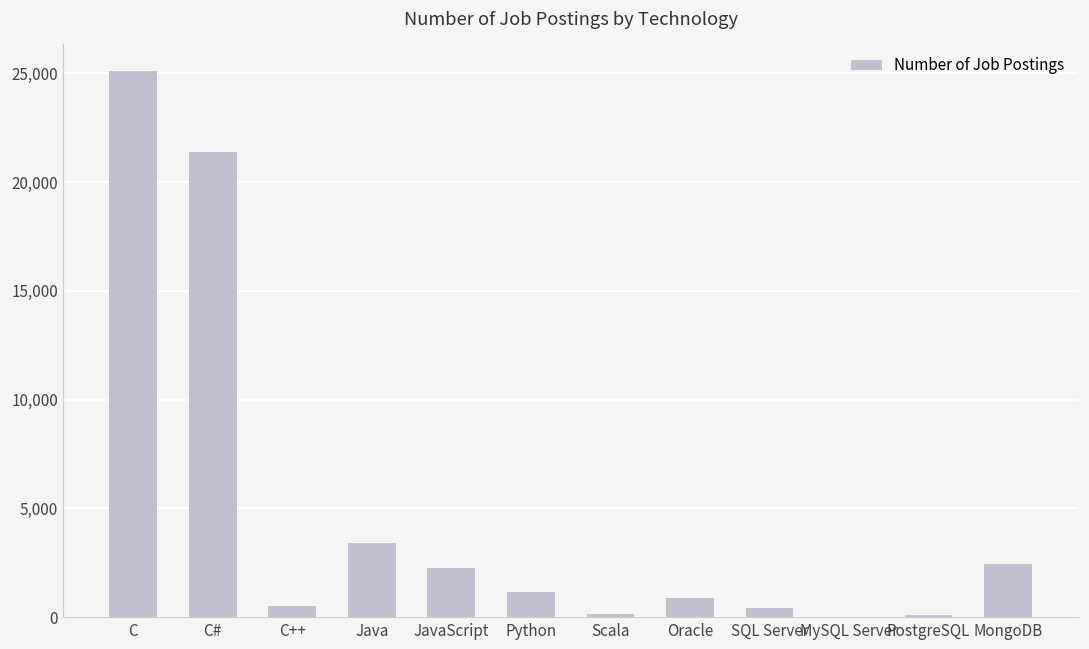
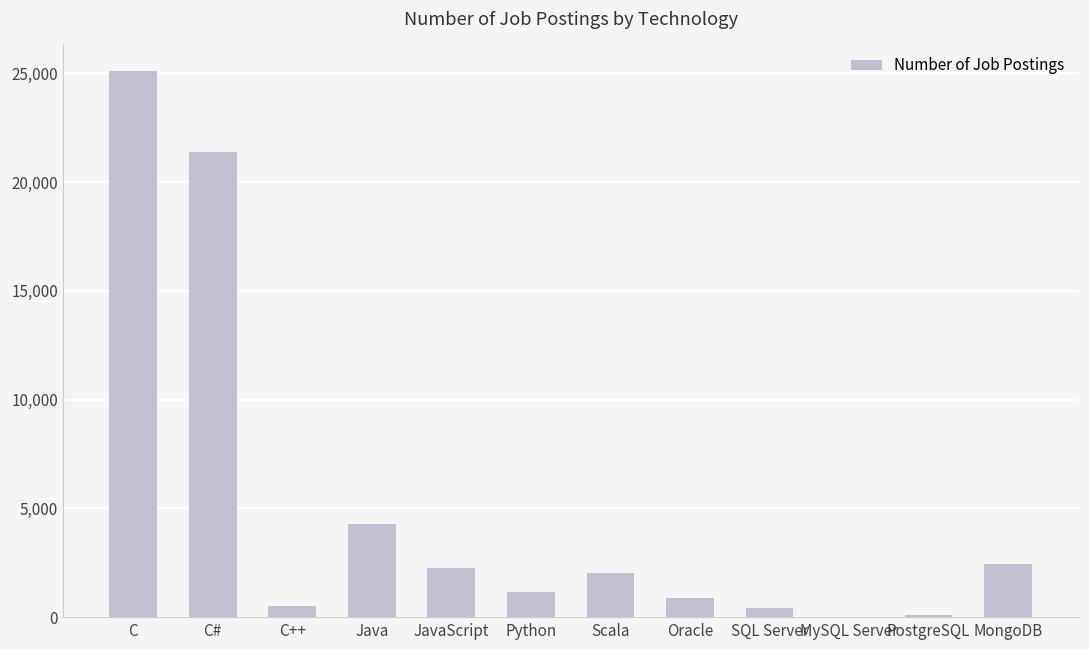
Java: 3,400 -> 4,300
Scala: 100 -> 2,100
